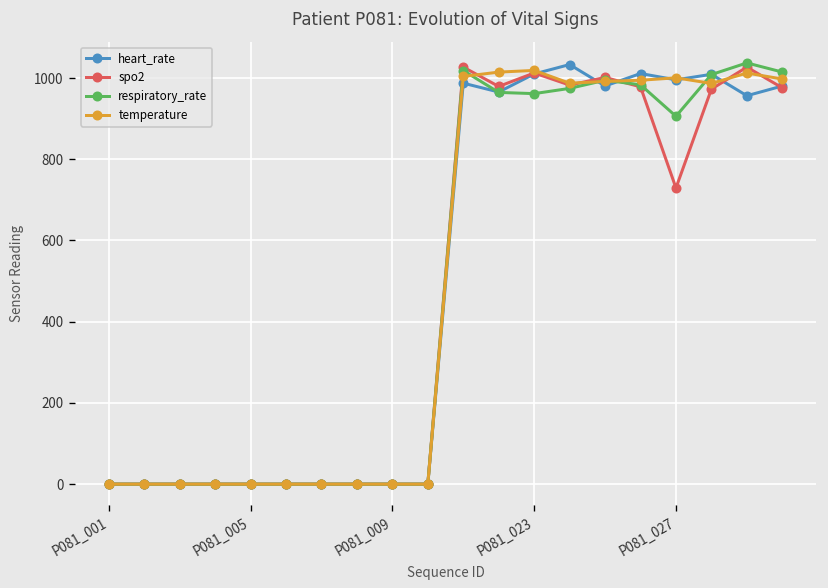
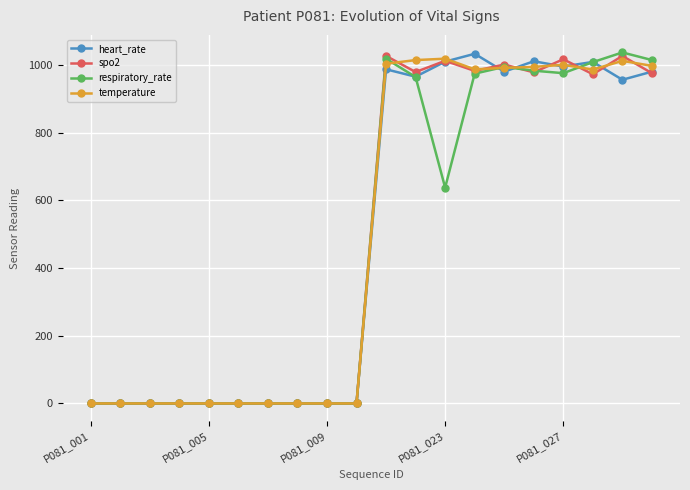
respiratory_rate, P081_023: 960 -> 640
spo2, P081_027: 730 -> 1020
respiratory_rate, P081_027: 910 -> 980
